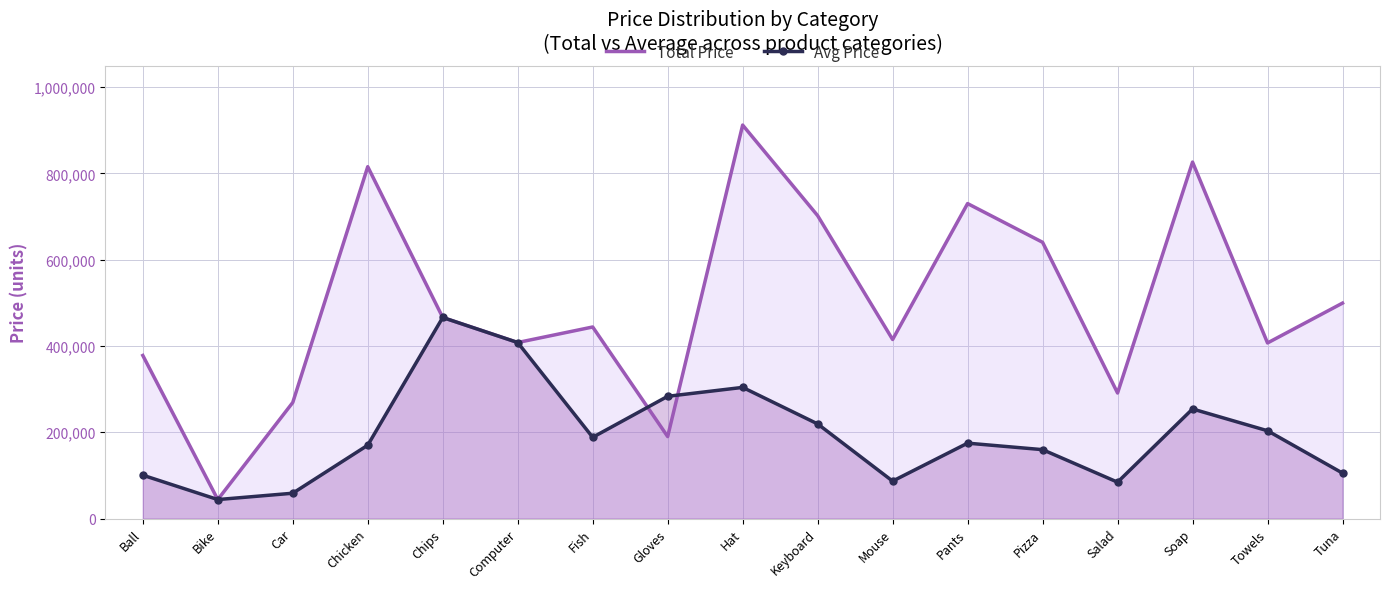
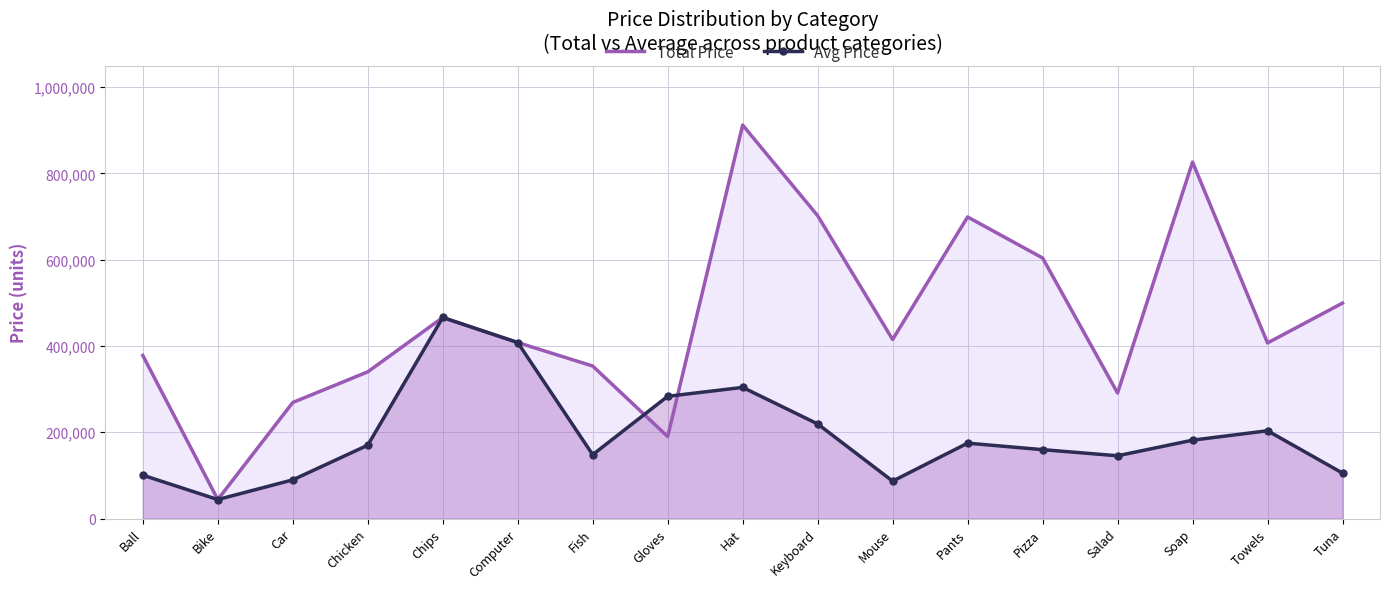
Avg Price, Car: 60,000 -> 90,000
Total Price, Chicken: 820,000 -> 340,000
Total Price, Fish: 440,000 -> 350,000
Avg Price, Fish: 190,000 -> 150,000
Total Price, Pants: 730,000 -> 700,000
Total Price, Pizza: 640,000 -> 600,000
Avg Price, Salad: 80,000 -> 150,000
Avg Price, Soap: 250,000 -> 180,000
